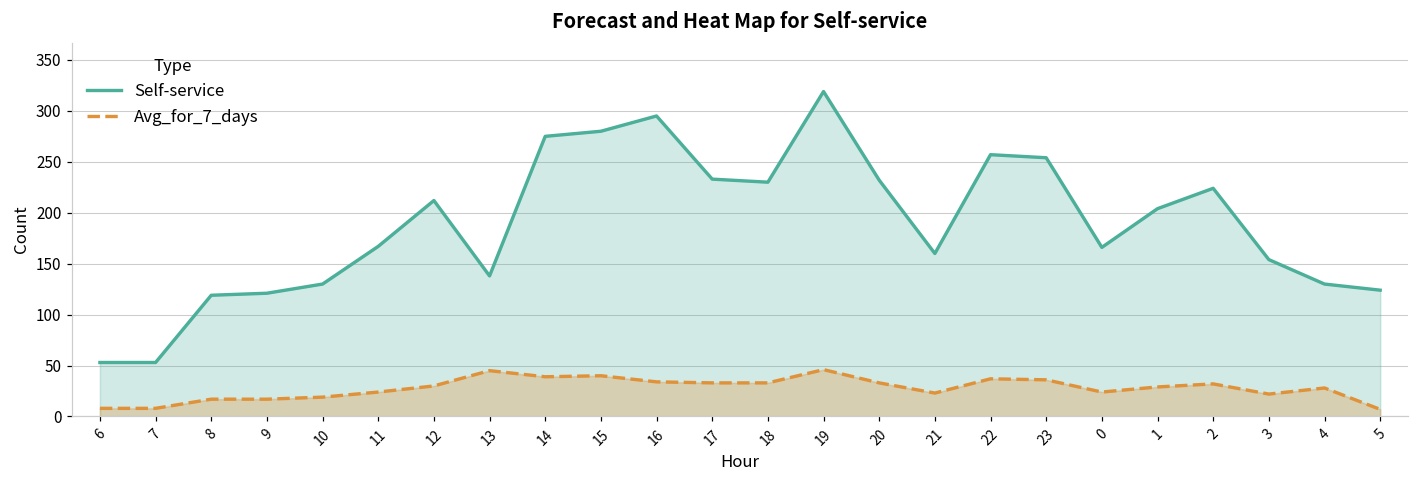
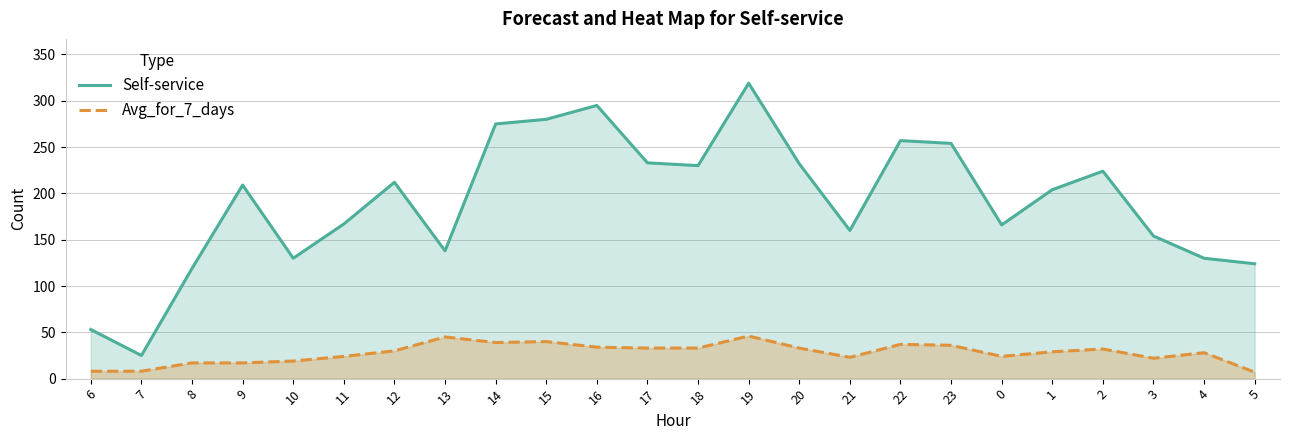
Self-service, 7: 50 -> 30
Self-service, 9: 120 -> 210
